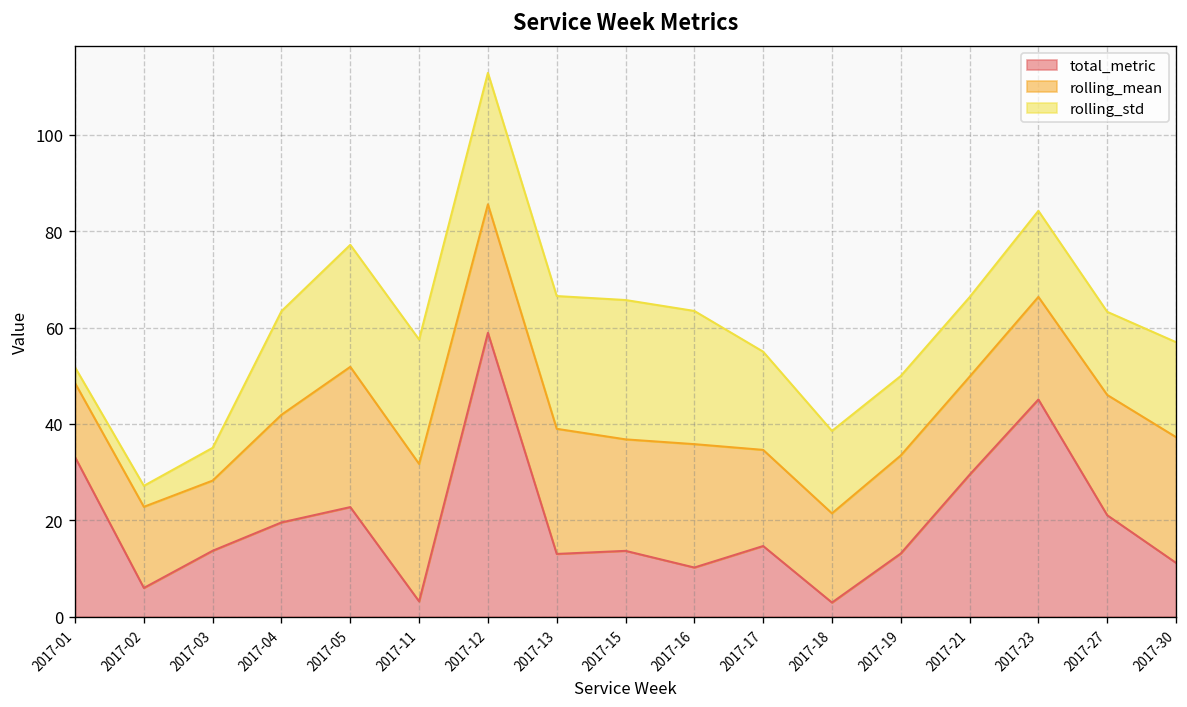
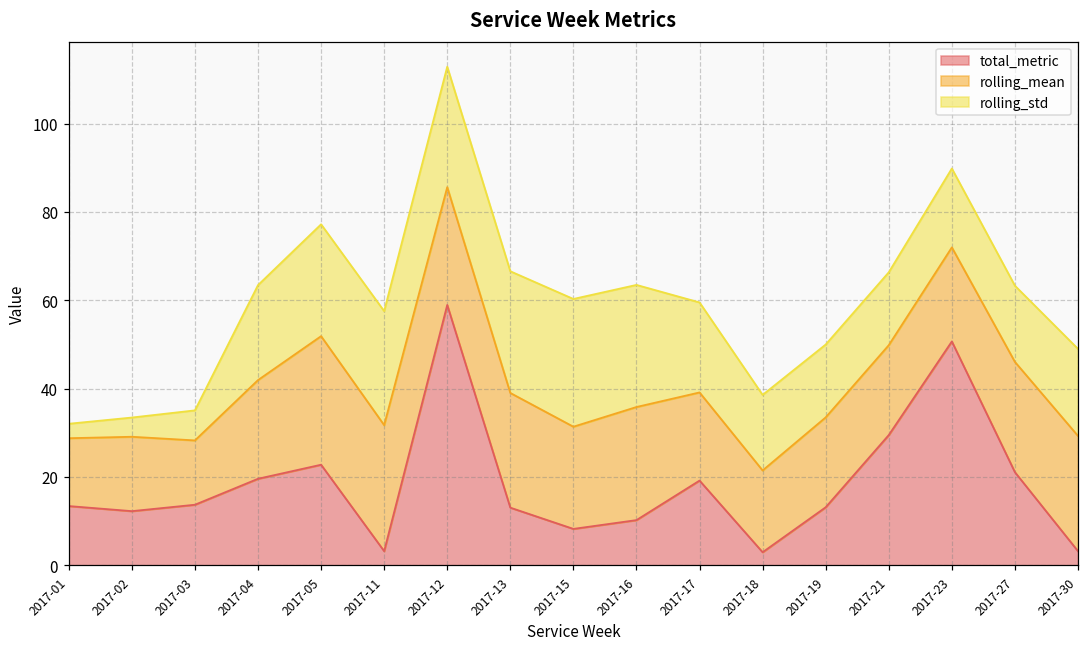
total_metric, 2017-01: 33 -> 13
total_metric, 2017-02: 6 -> 12
total_metric, 2017-15: 14 -> 8
total_metric, 2017-17: 15 -> 19
total_metric, 2017-23: 45 -> 51
total_metric, 2017-30: 11 -> 3
